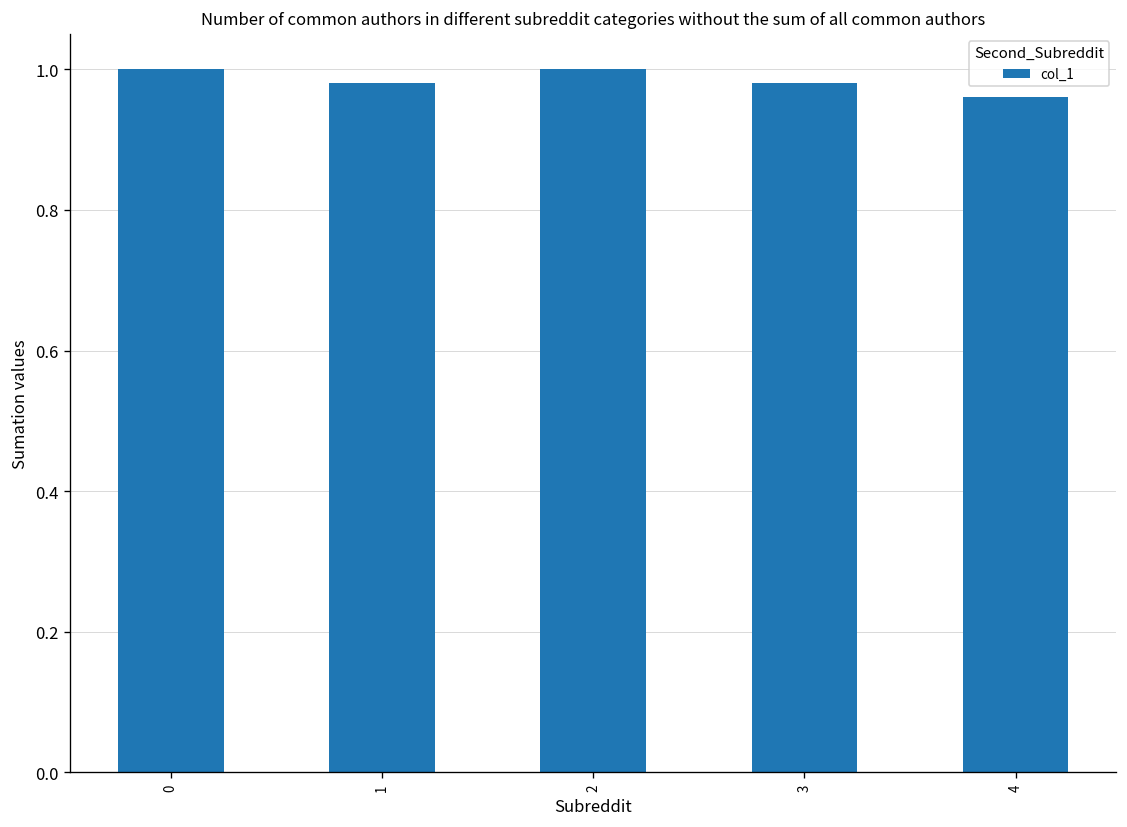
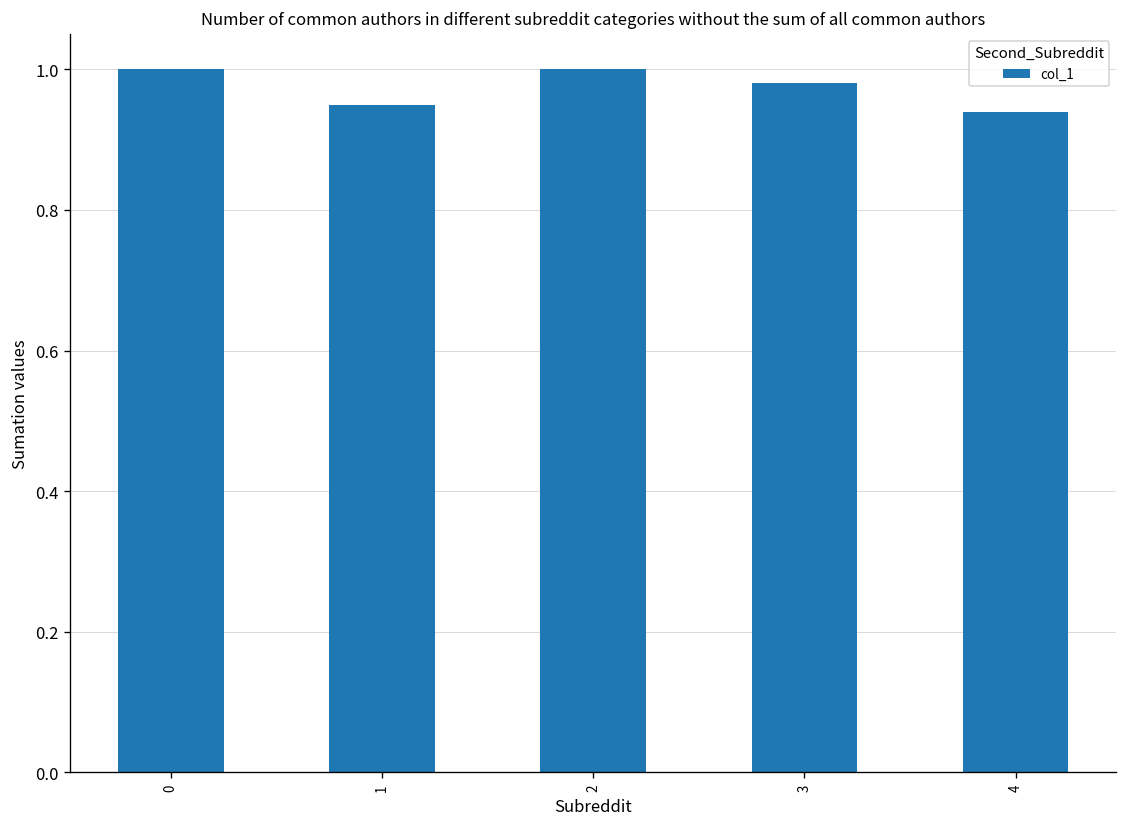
1: 0.98 -> 0.95
4: 0.96 -> 0.94
